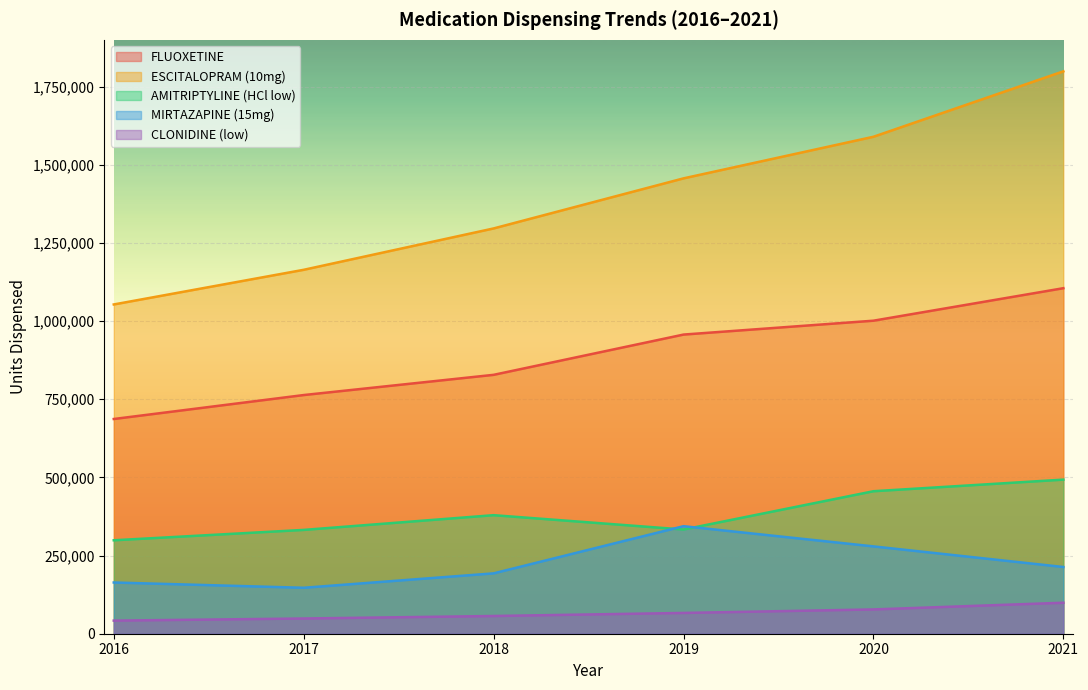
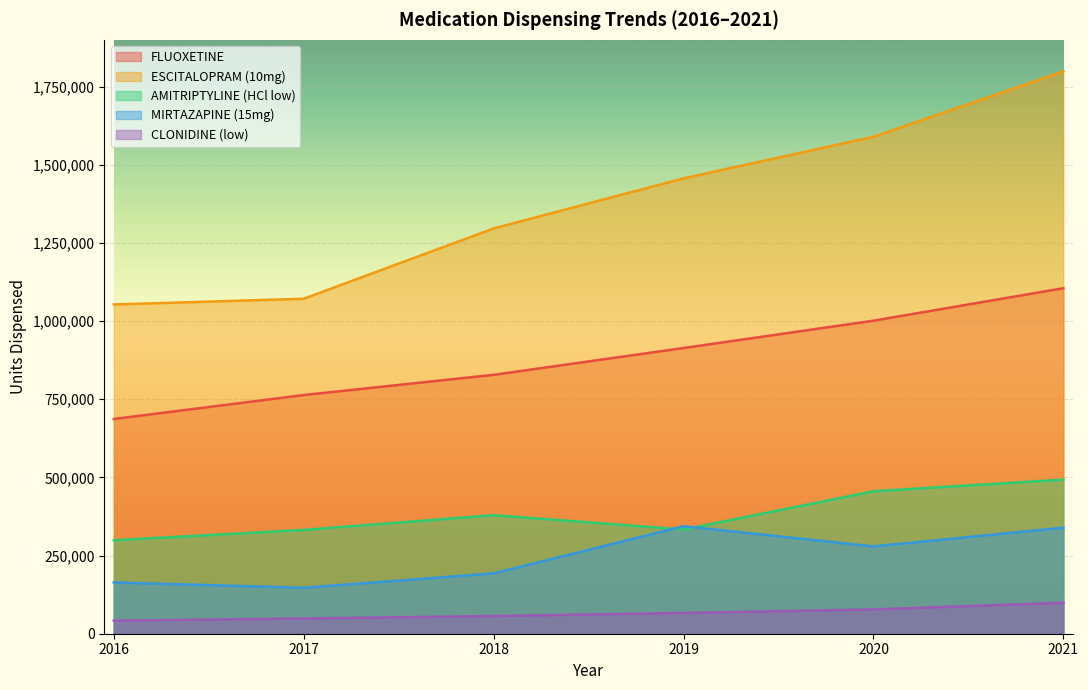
ESCITALOPRAM (10mg), 2017: 1,160,000 -> 1,070,000
FLUOXETINE, 2019: 960,000 -> 910,000
MIRTAZAPINE (15mg), 2021: 210,000 -> 340,000
